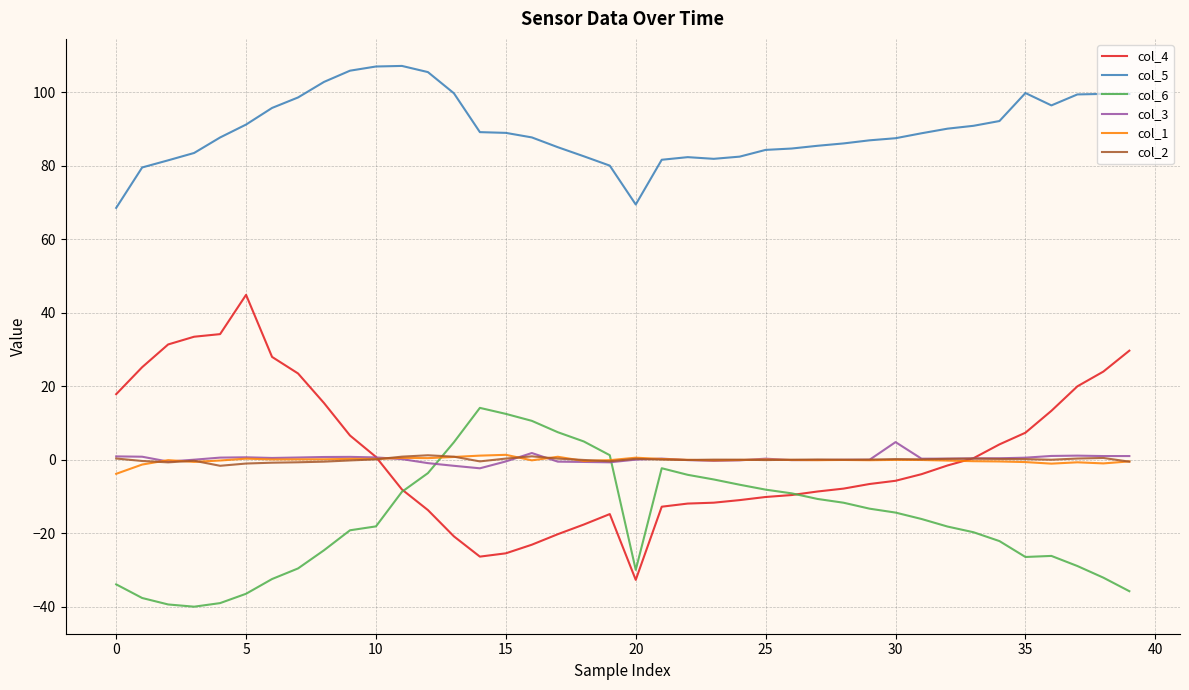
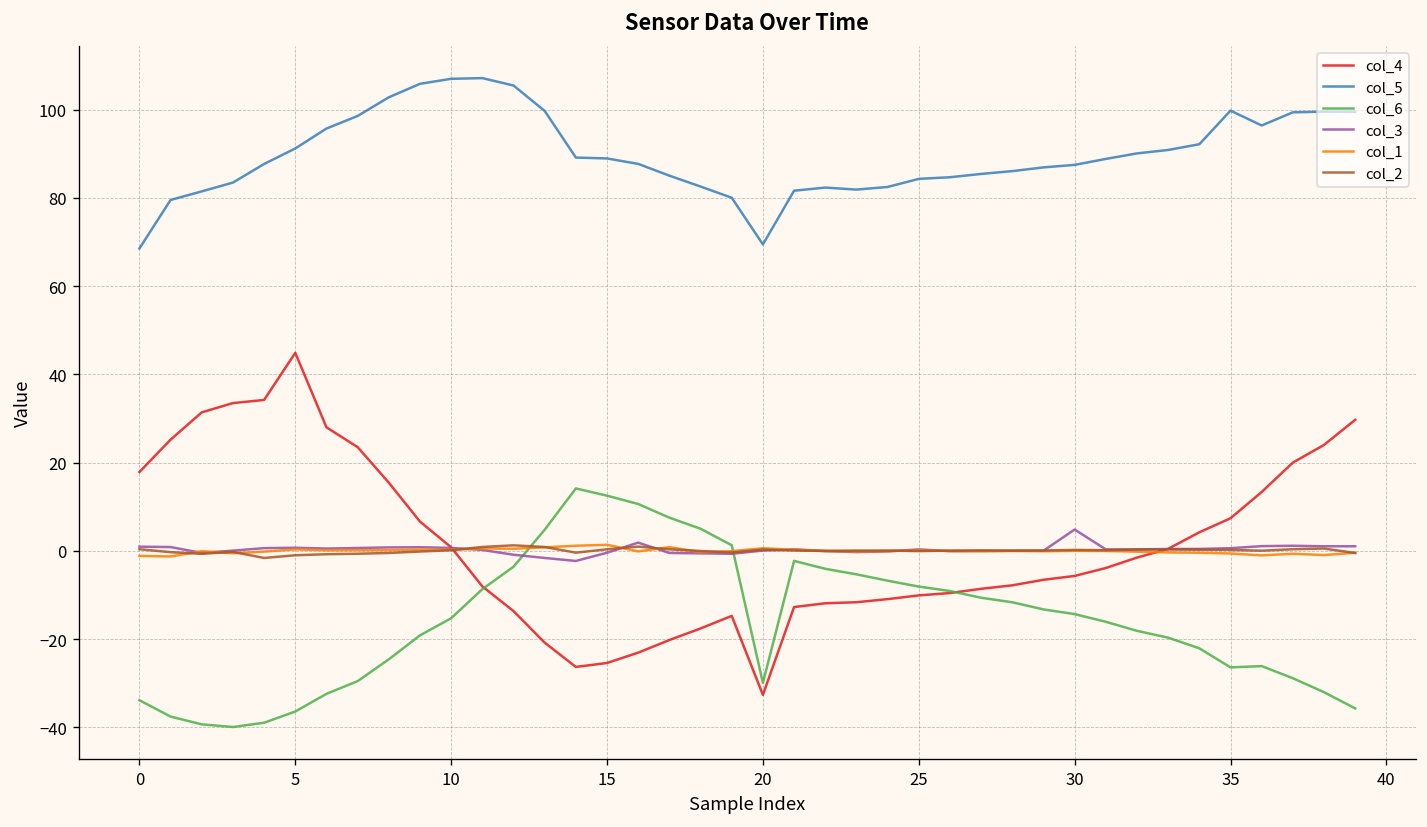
col_1, 0: -4 -> -1
col_6, 10: -18 -> -15
